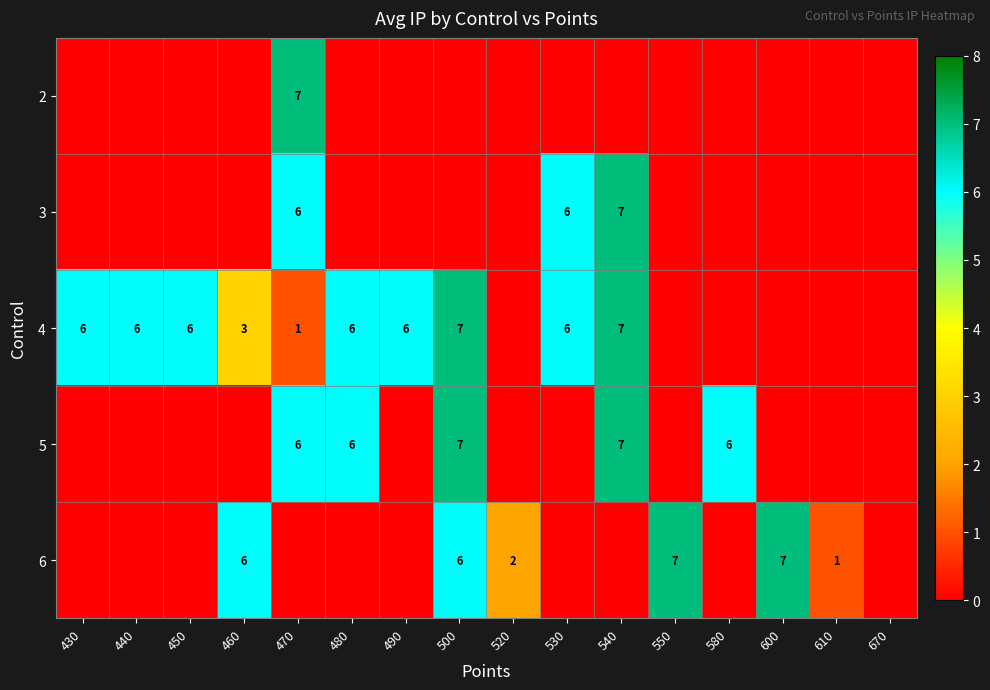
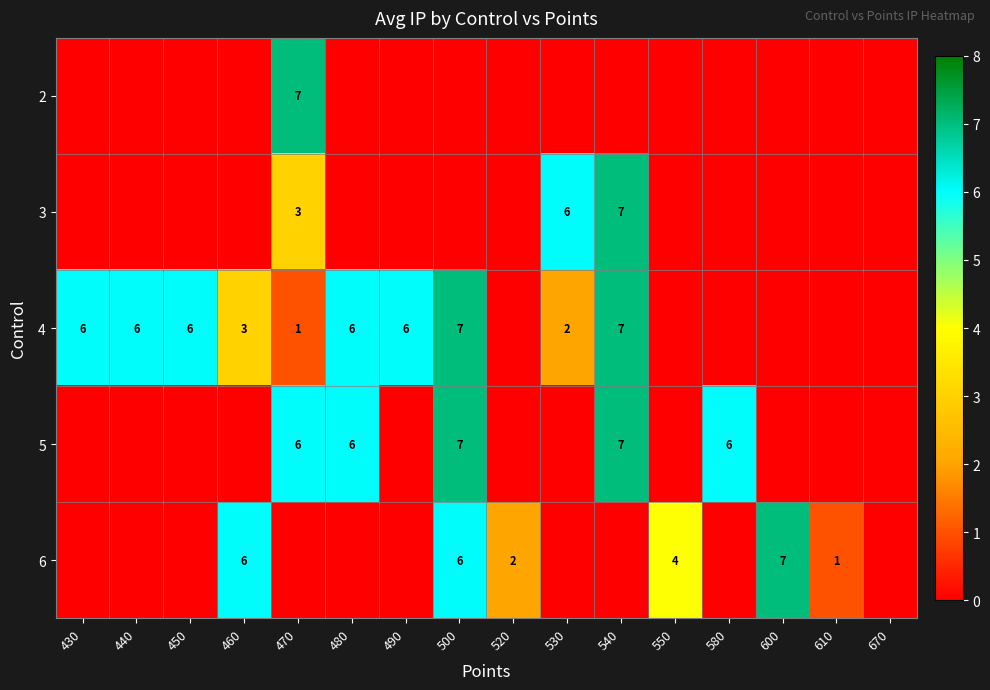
3, 470: 6 -> 3
4, 530: 6 -> 2
6, 550: 7 -> 4
